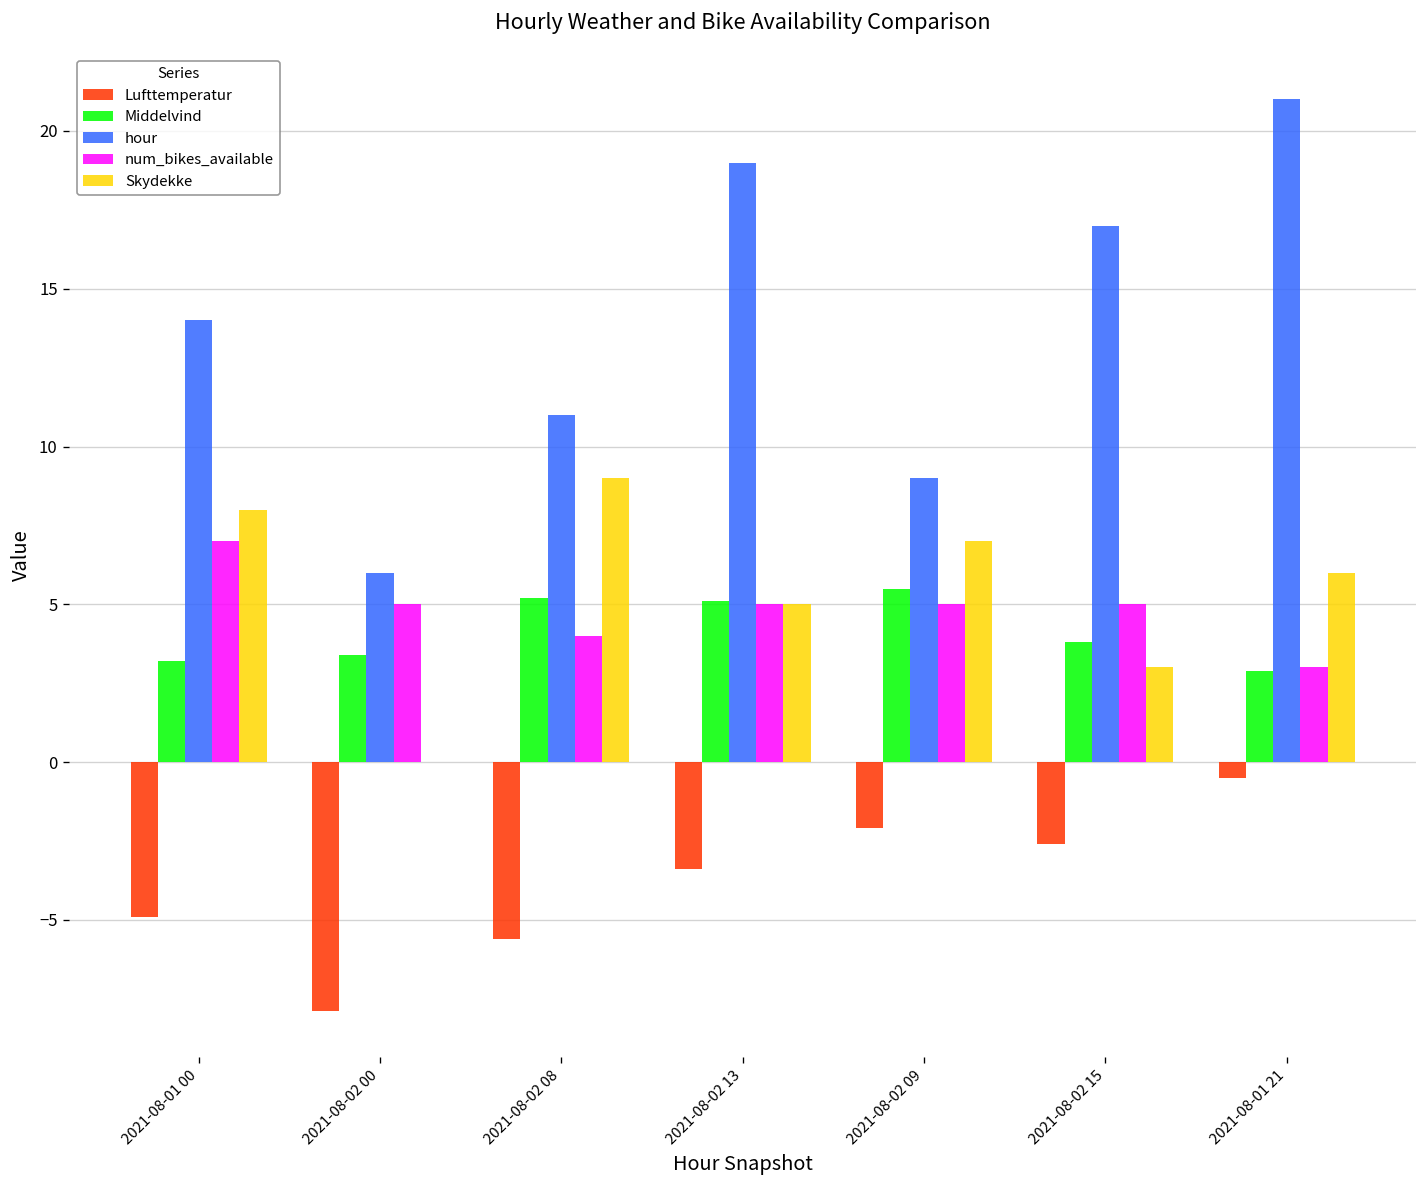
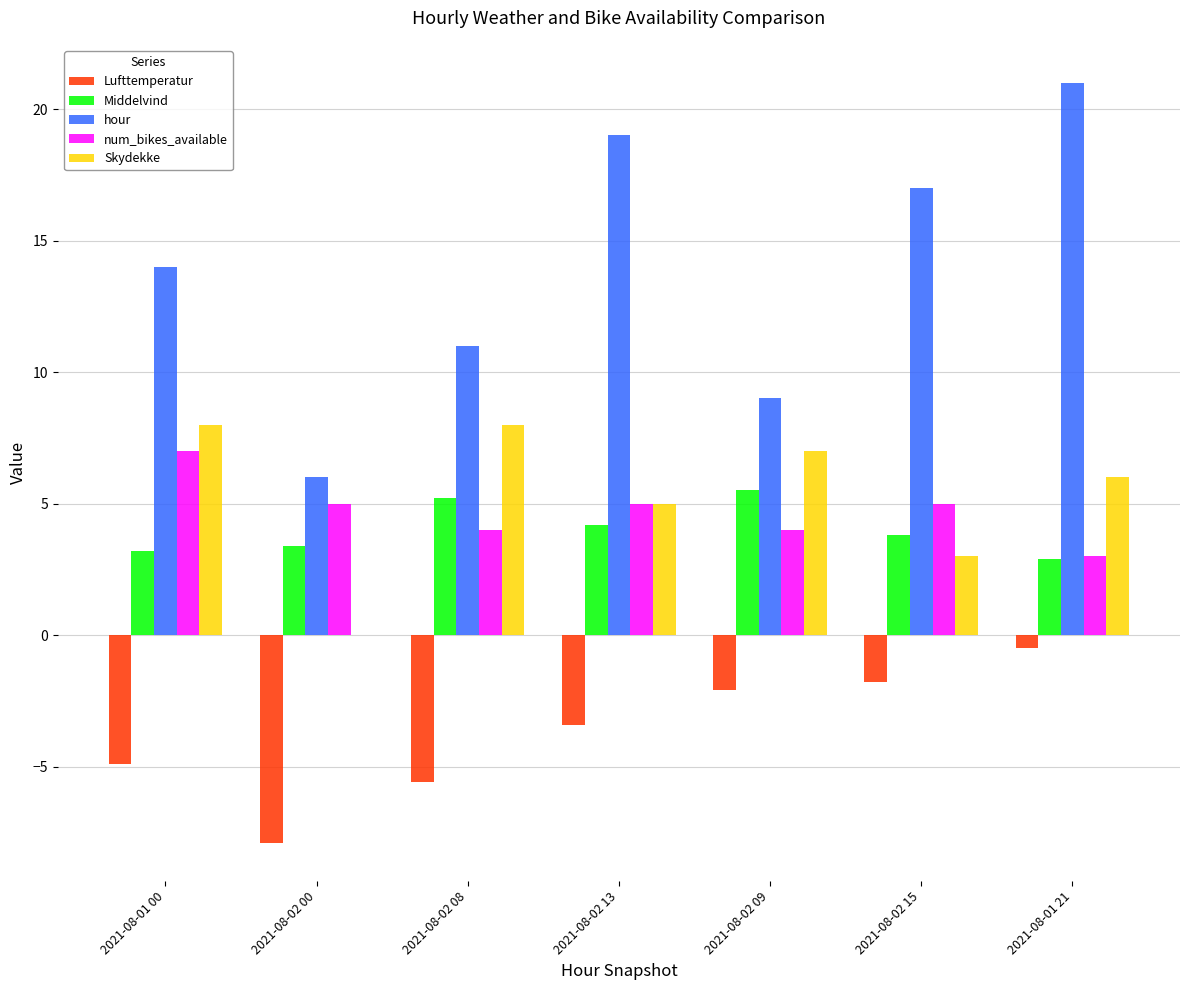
Skydekke, 2021-08-02 08: 9 -> 8
Middelvind, 2021-08-02 13: 5.1 -> 4.2
num_bikes_available, 2021-08-02 09: 5 -> 4
Lufttemperatur, 2021-08-02 15: -2.6 -> -1.8
